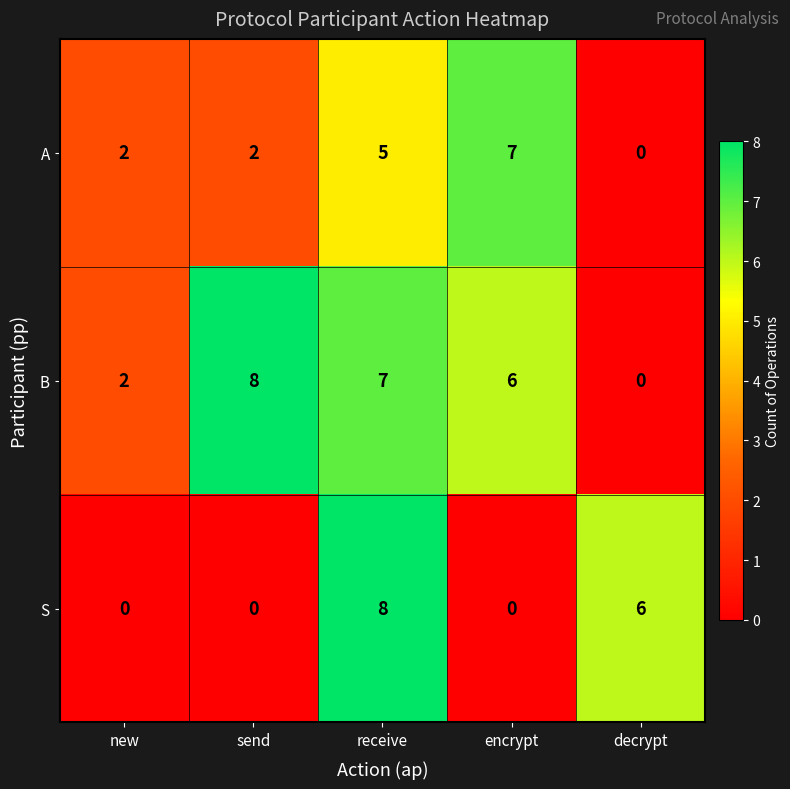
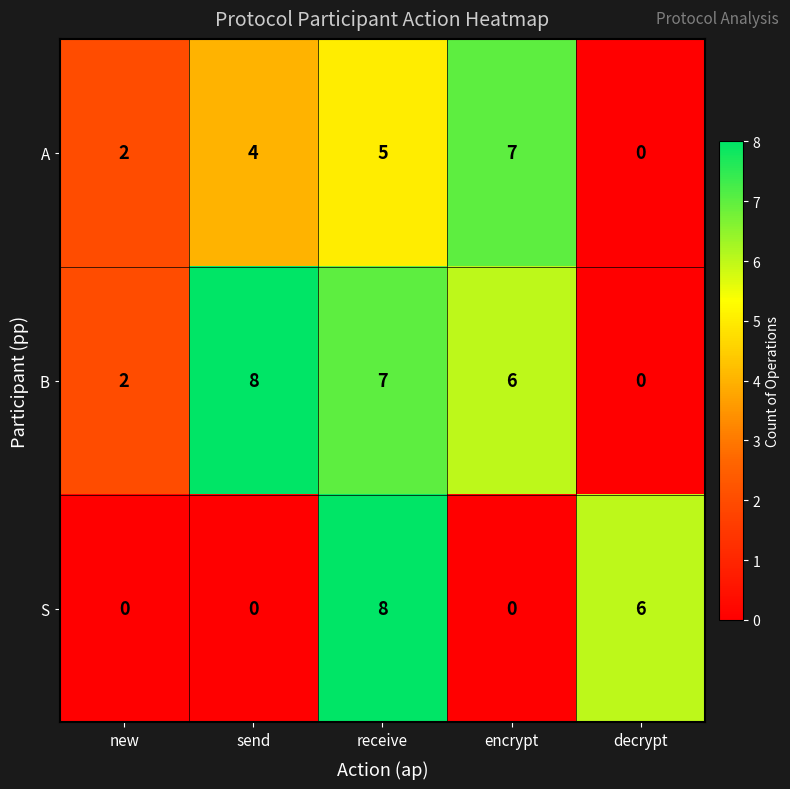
A, send: 2 -> 4
